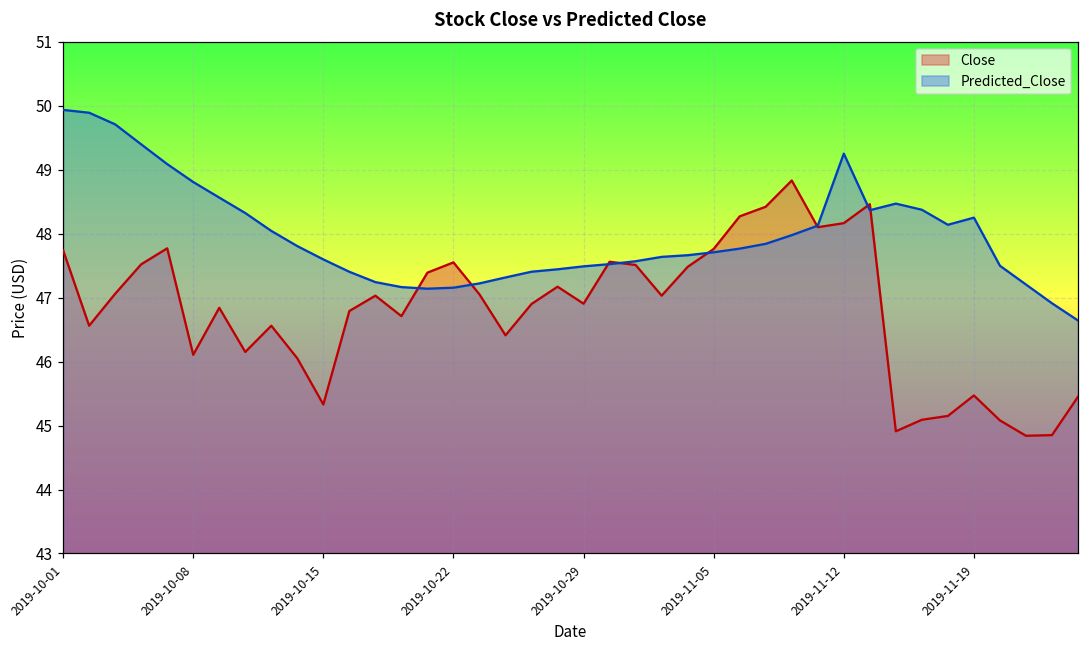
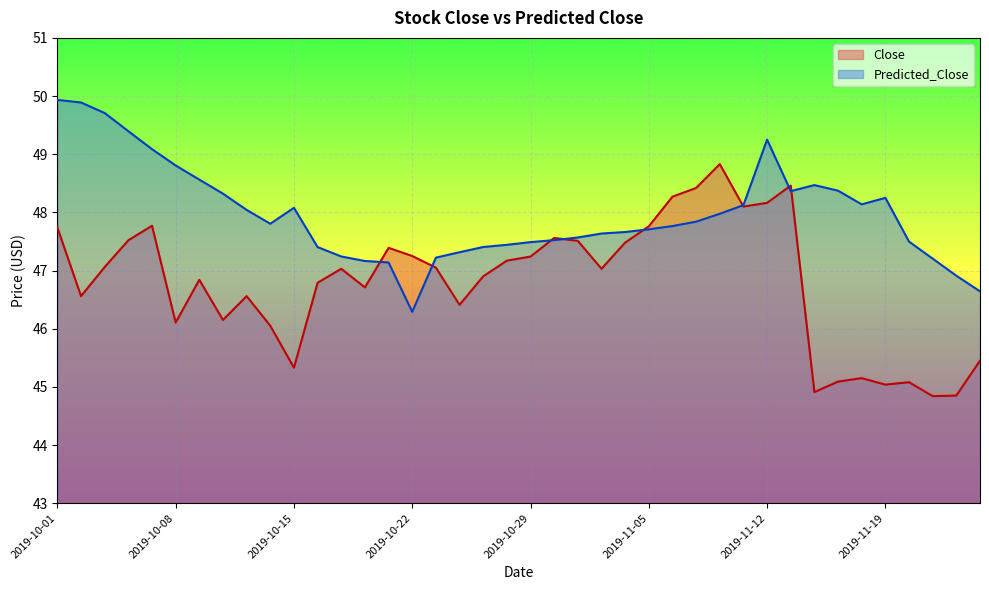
Predicted_Close, 2019-10-15: 47.6 -> 48.1
Close, 2019-10-22: 47.5 -> 47.2
Predicted_Close, 2019-10-22: 47.2 -> 46.3
Close, 2019-10-29: 46.9 -> 47.2
Close, 2019-11-19: 45.5 -> 45.0
